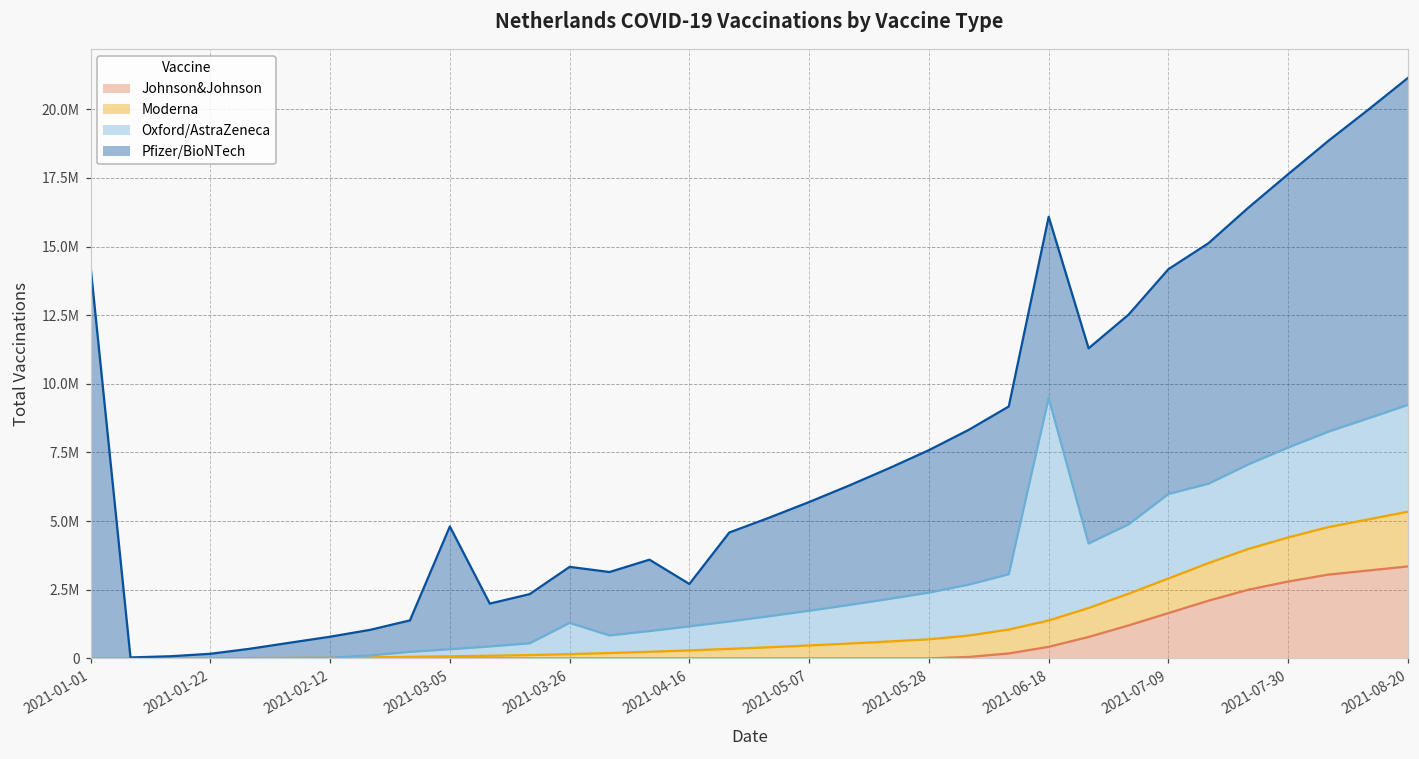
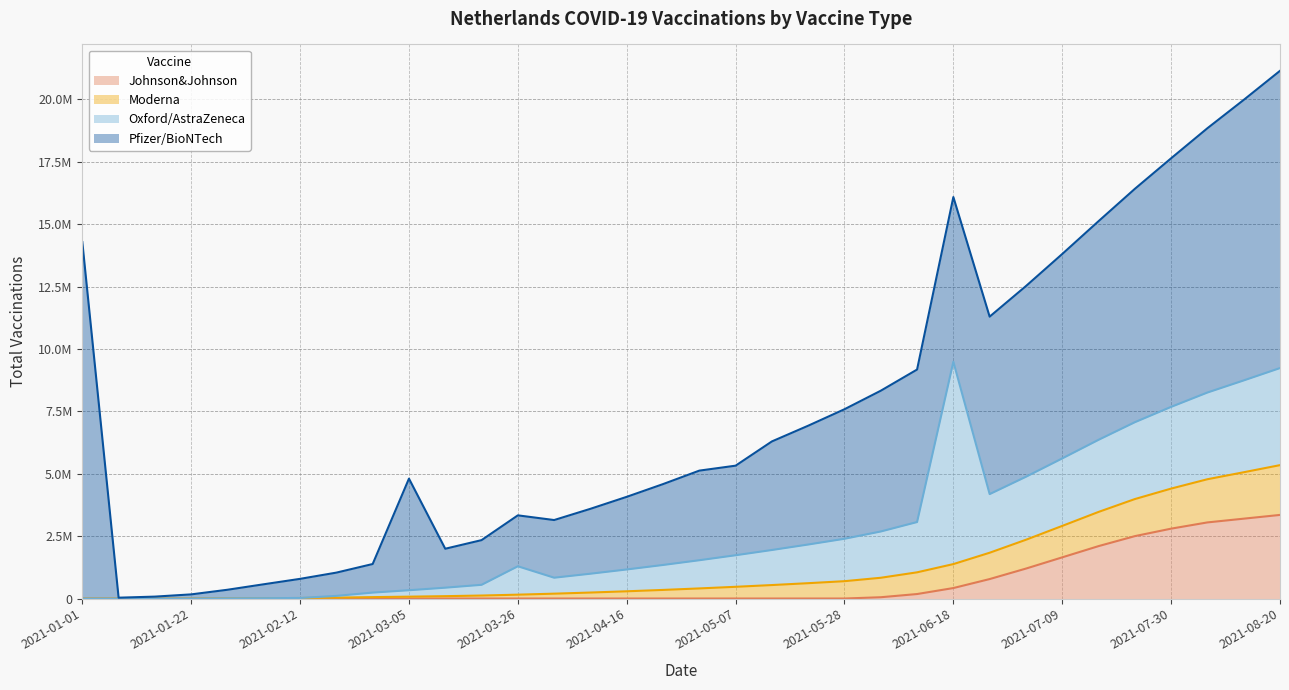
Pfizer/BioNTech, 2021-04-16: 1500000 -> 2900000
Pfizer/BioNTech, 2021-05-07: 4000000 -> 3600000
Oxford/AstraZeneca, 2021-07-09: 3100000 -> 2700000
